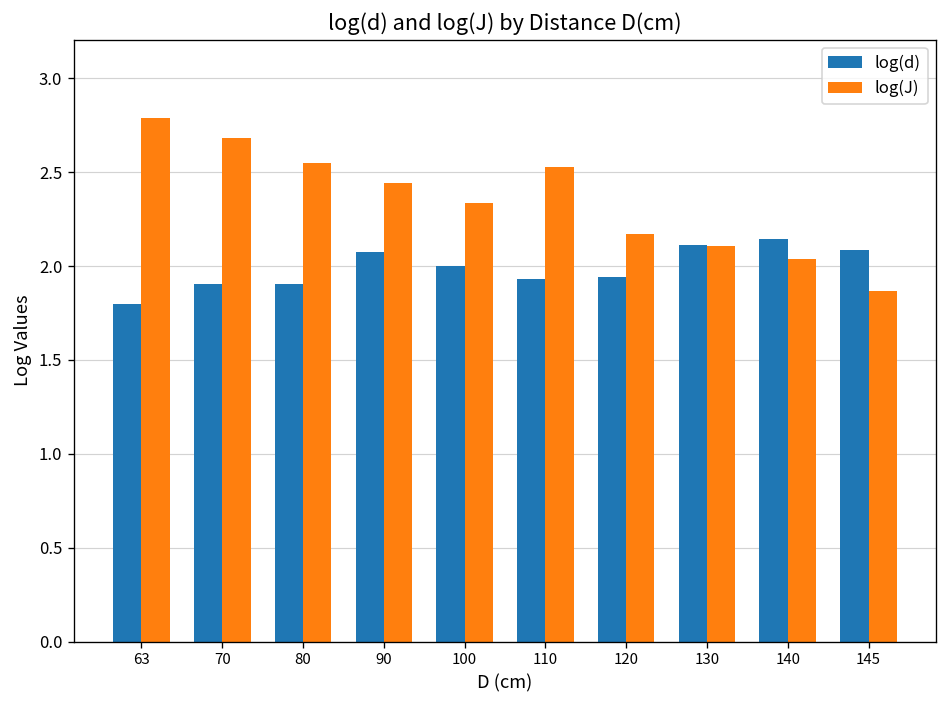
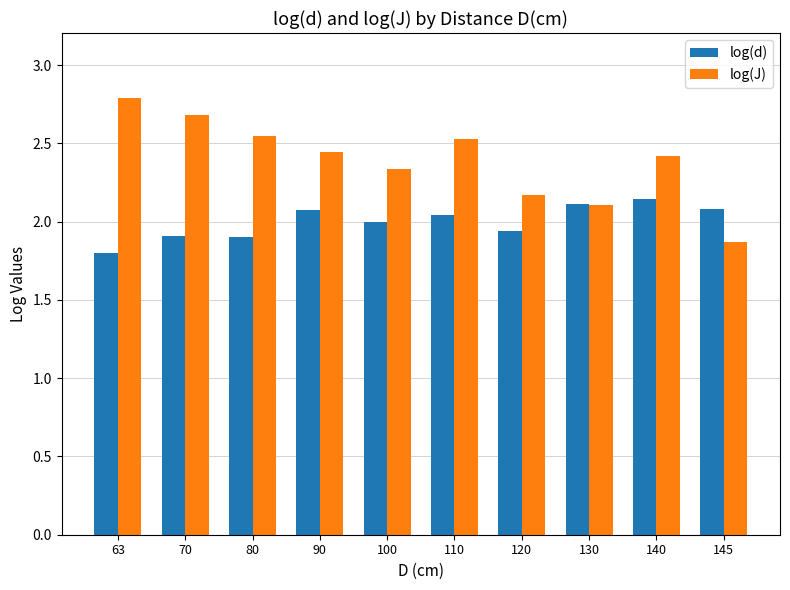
log(d), 110: 1.93 -> 2.04
log(J), 140: 2.04 -> 2.42
